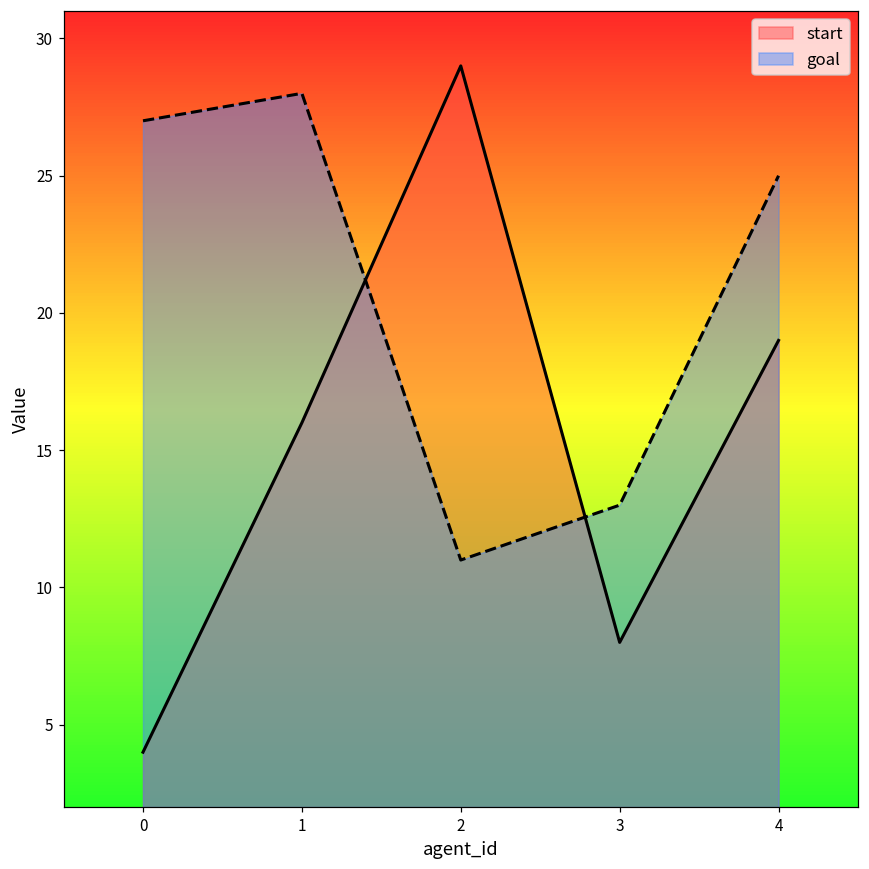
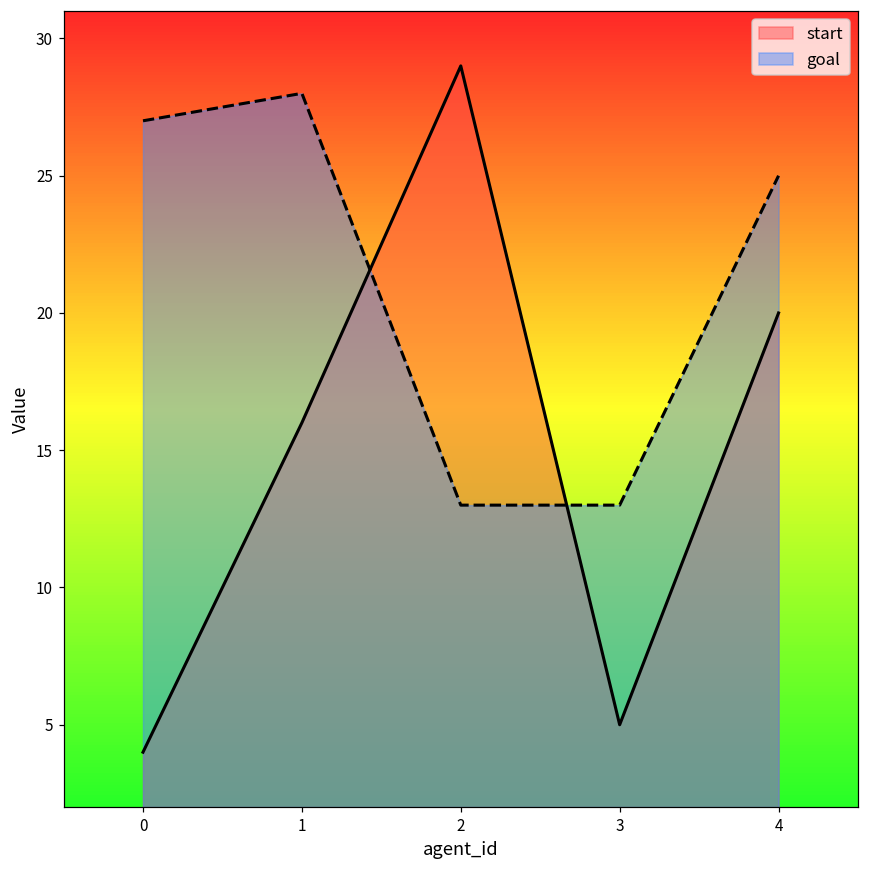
goal, 2: 11 -> 13
start, 3: 8 -> 5
start, 4: 19 -> 20
